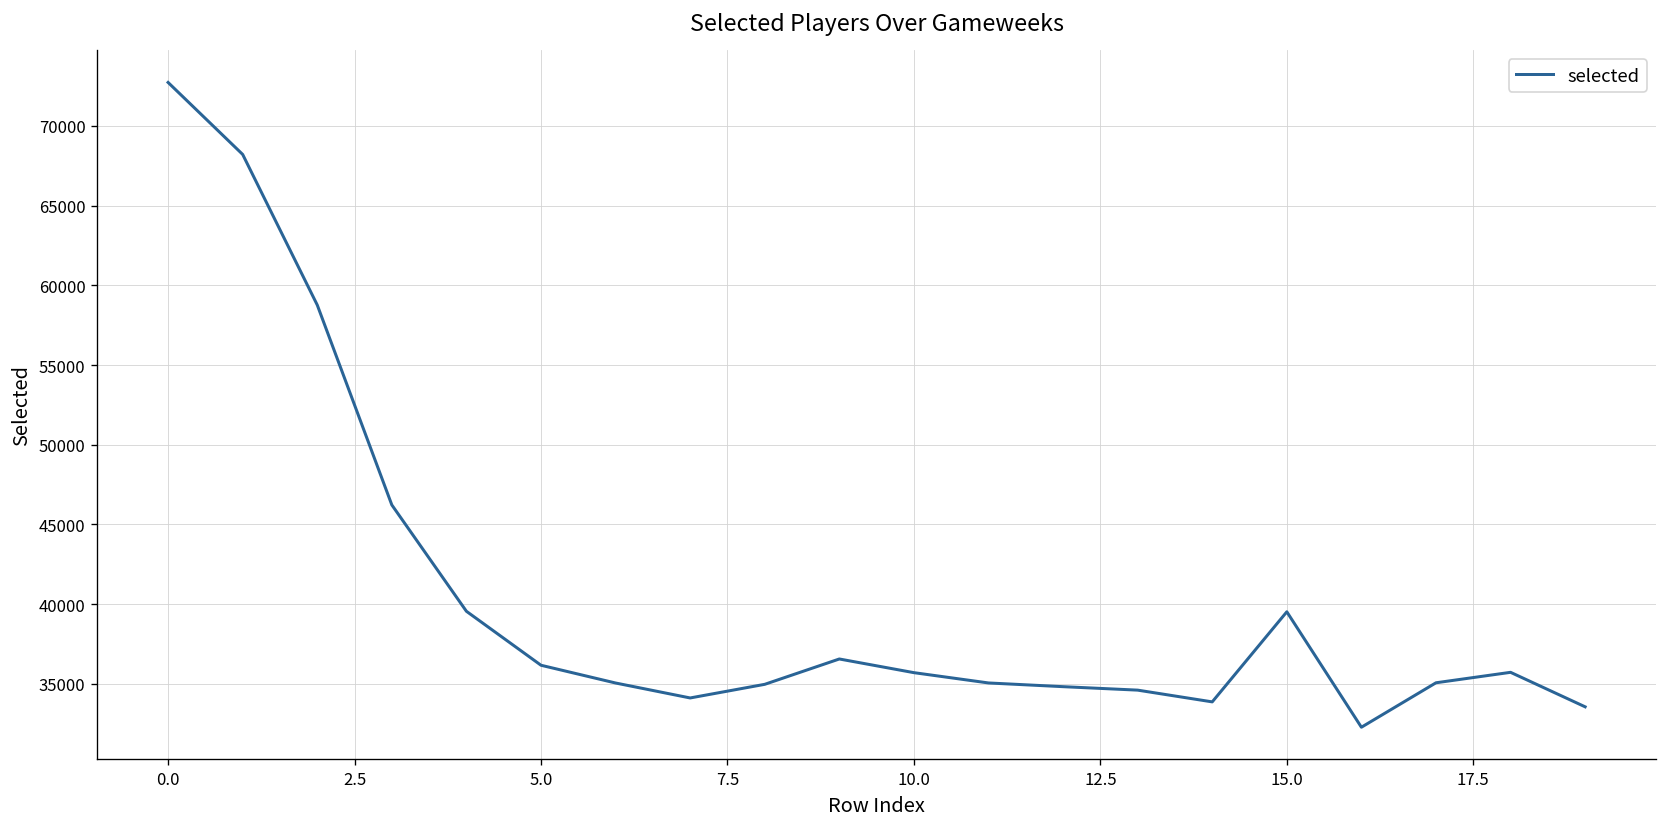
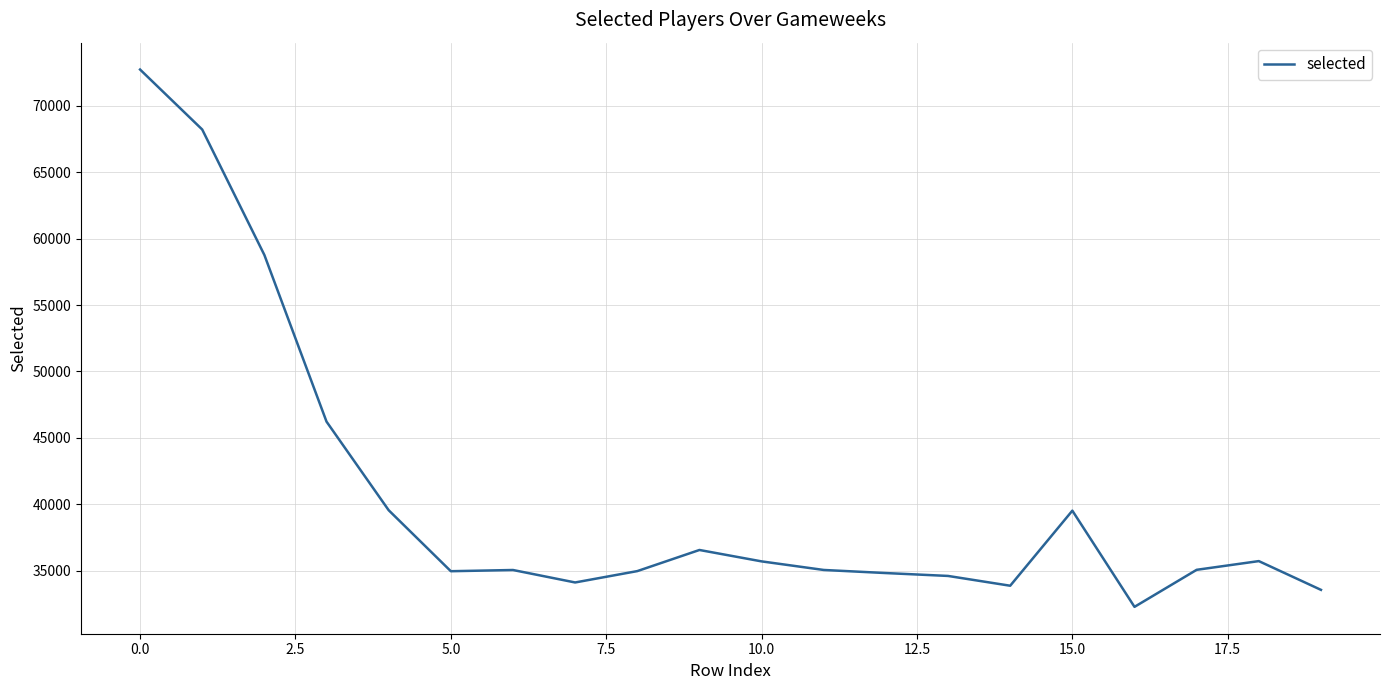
5.0: 36200 -> 35000
